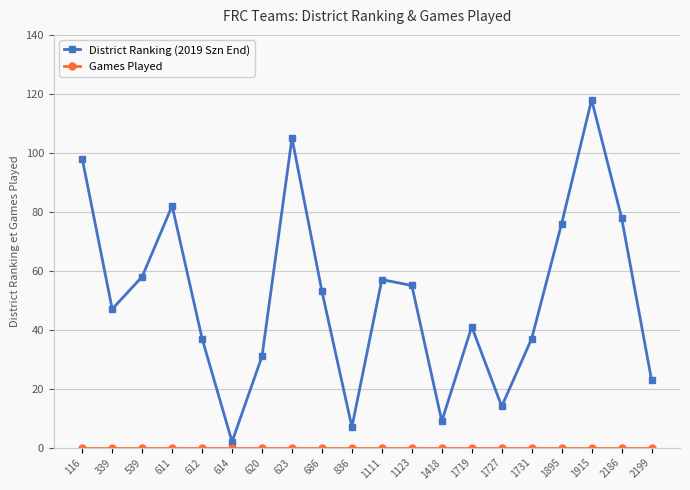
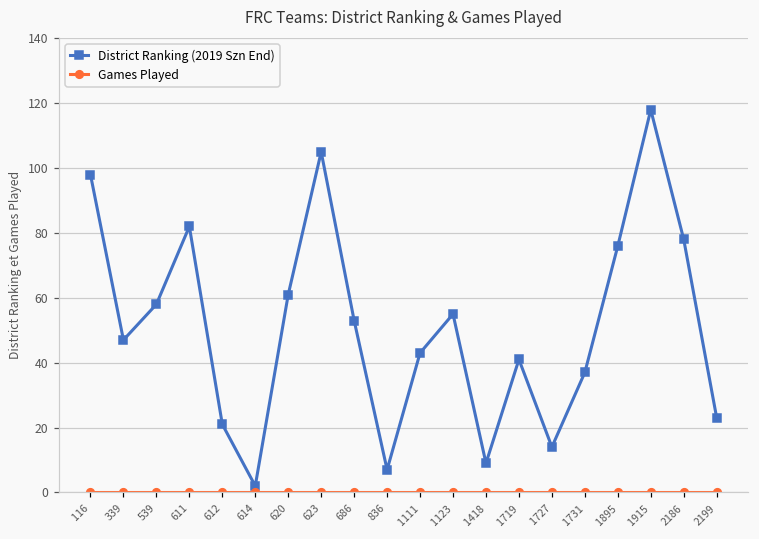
District Ranking (2019 Szn End), 612: 37 -> 21
District Ranking (2019 Szn End), 620: 31 -> 61
District Ranking (2019 Szn End), 1111: 57 -> 43
